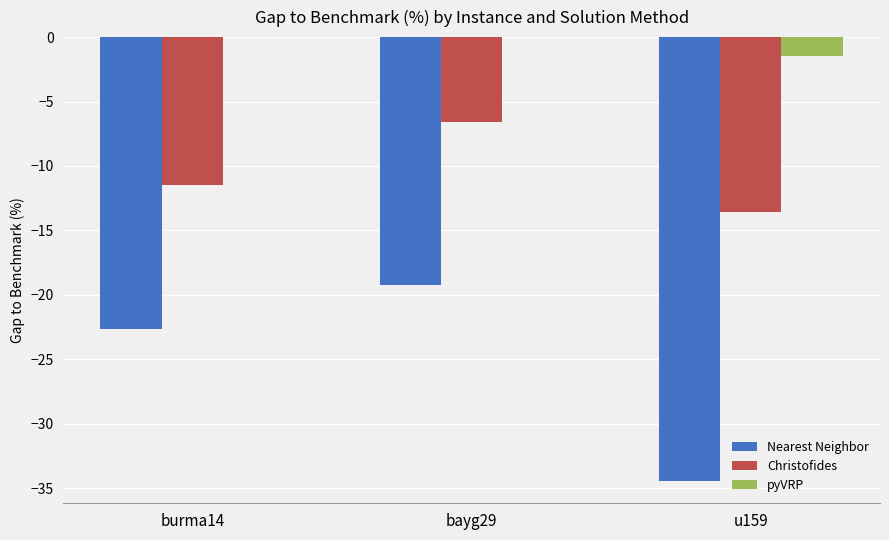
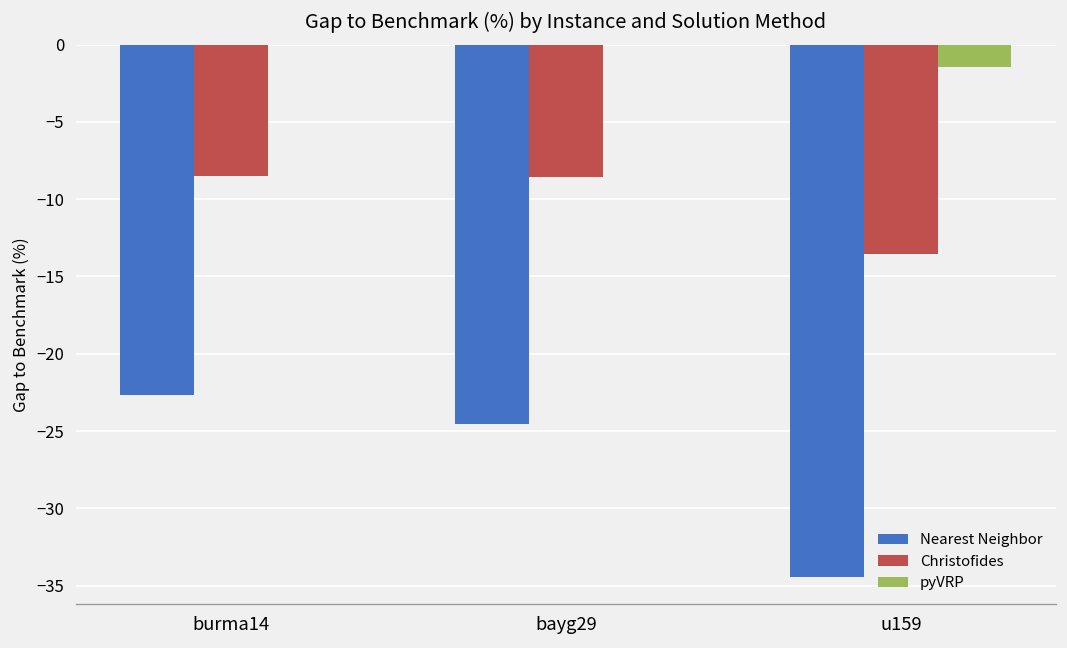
Christofides, burma14: -11.5 -> -8.5
Nearest Neighbor, bayg29: -19.3 -> -24.5
Christofides, bayg29: -6.6 -> -8.6
